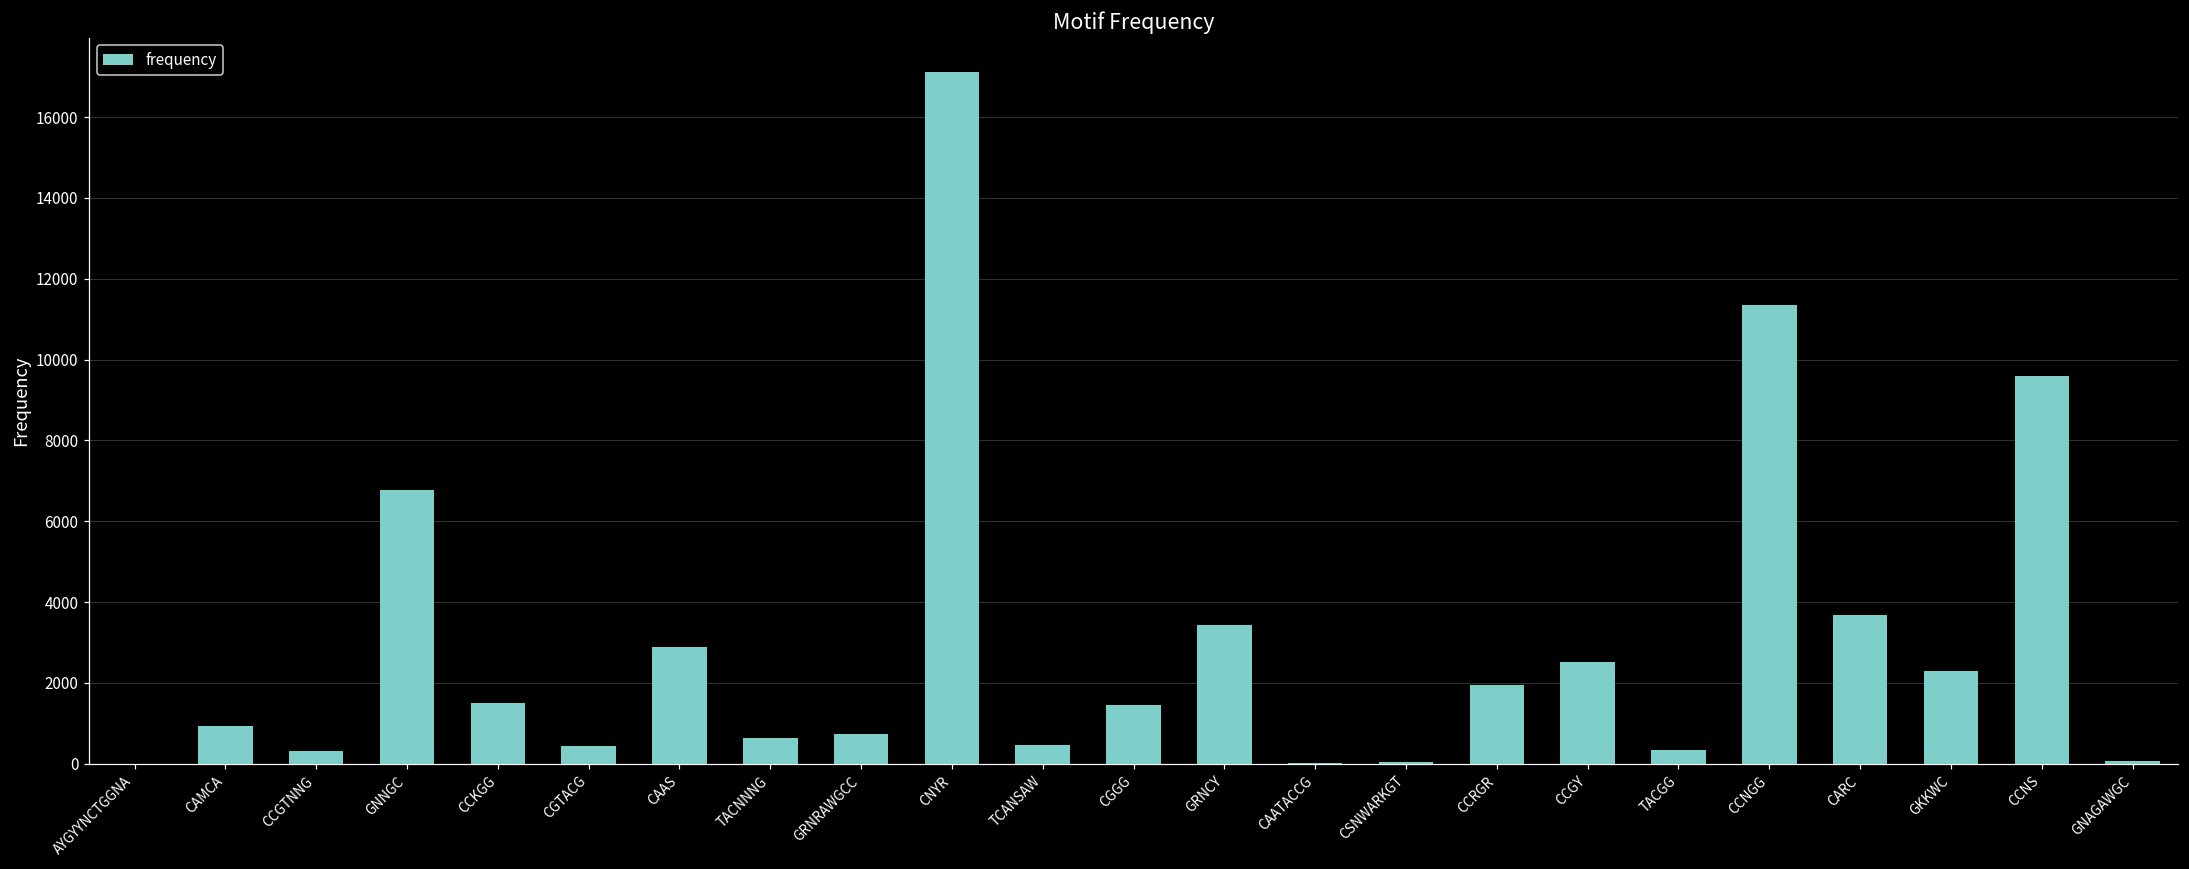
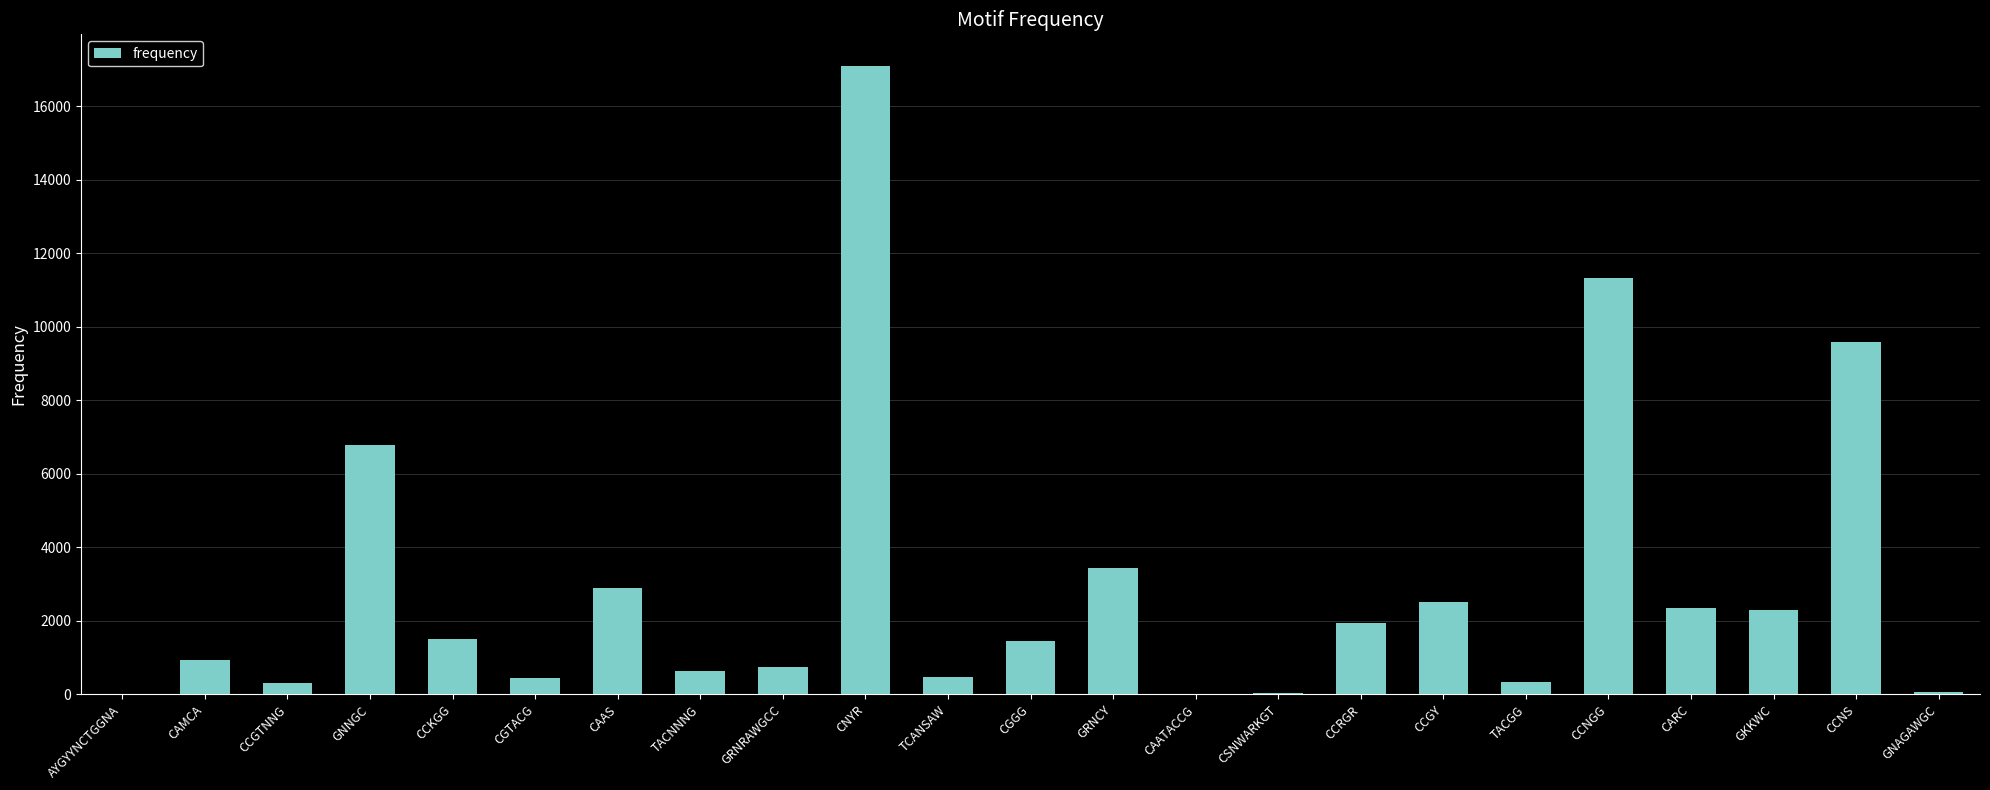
CARC: 3700 -> 2400
